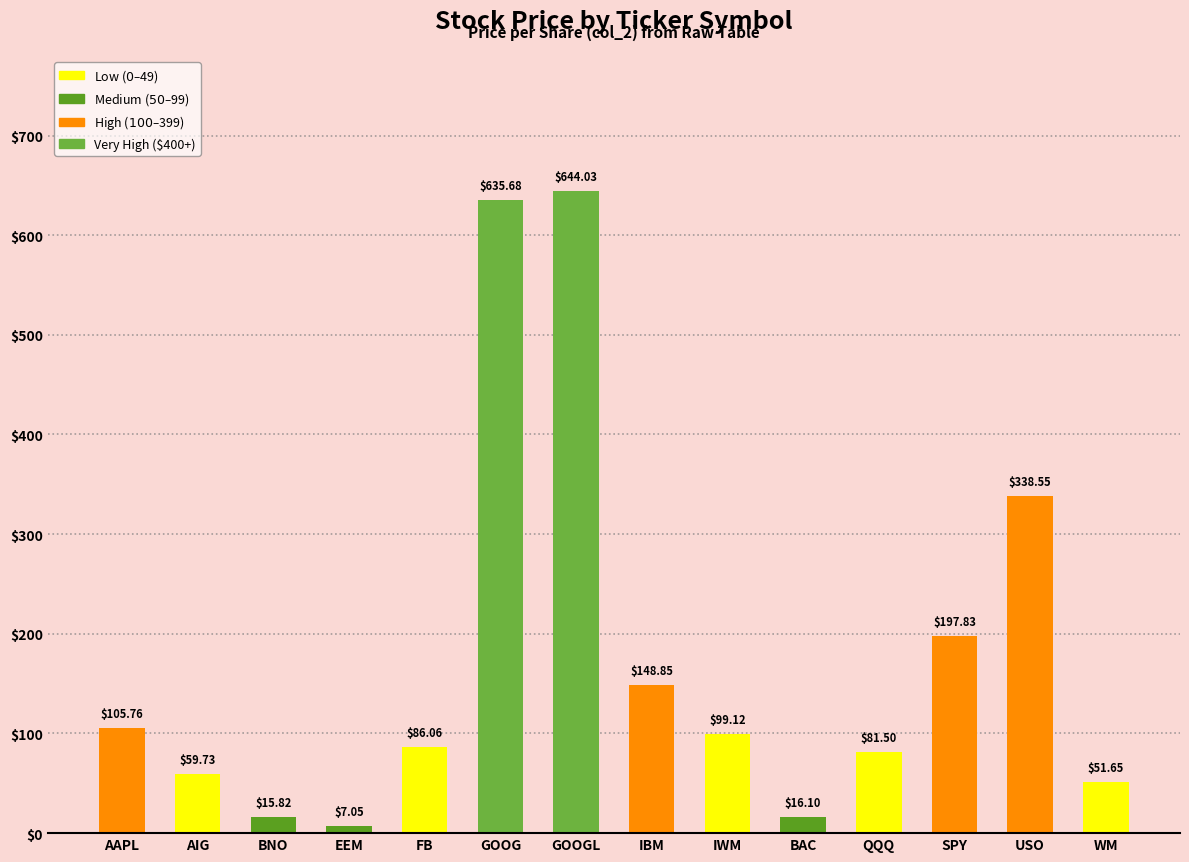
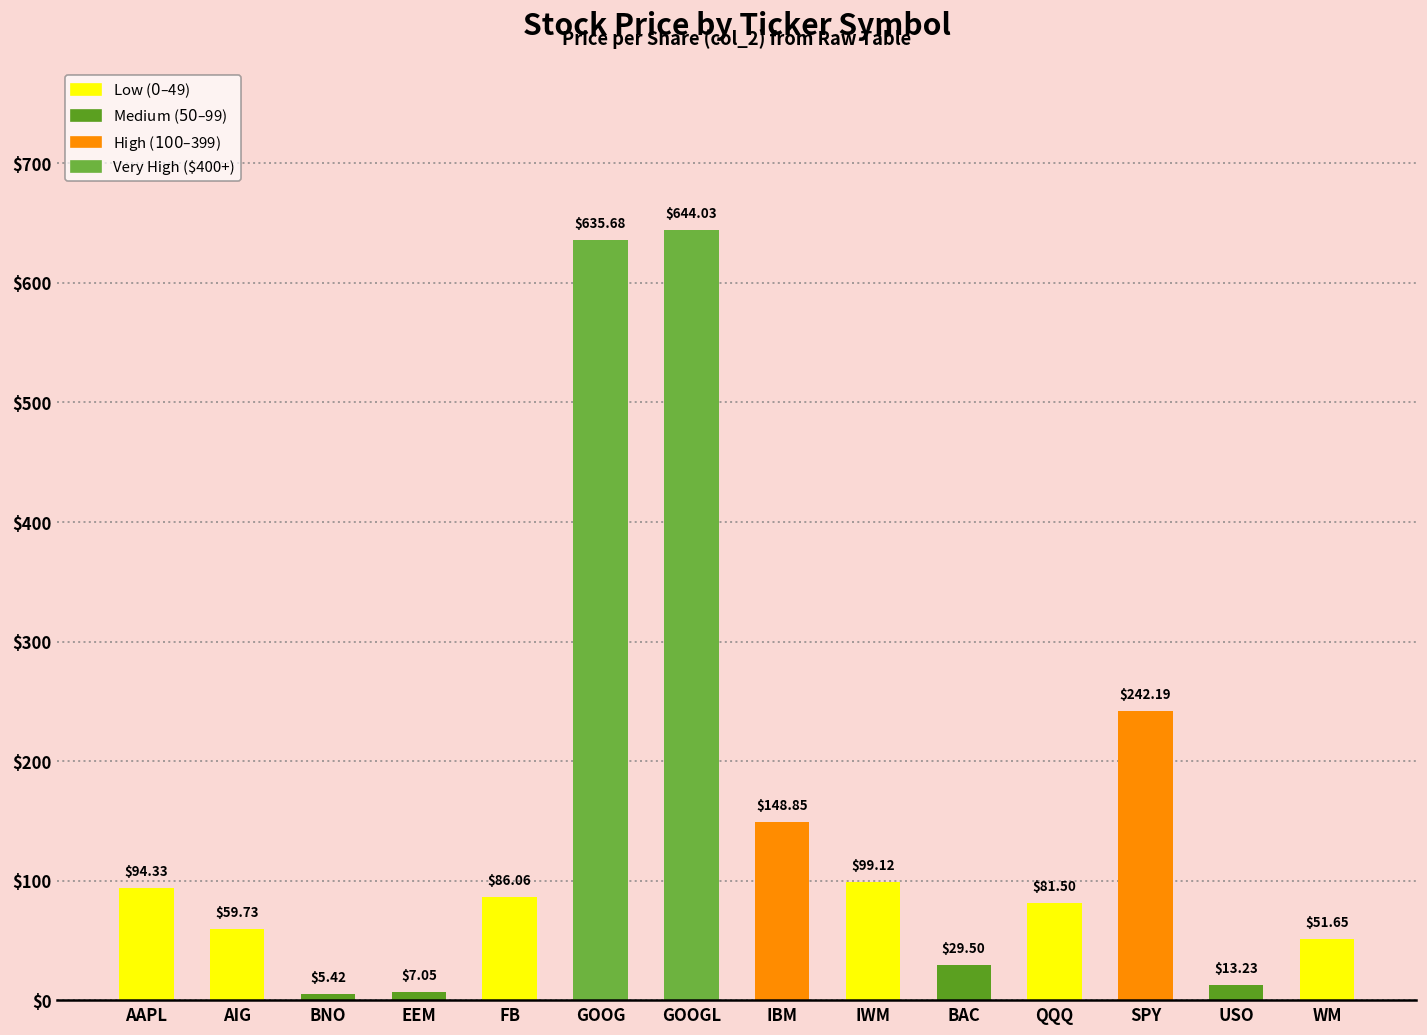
AAPL: $105.76 -> $94.33
BNO: $15.82 -> $5.42
BAC: $16.10 -> $29.50
SPY: $197.83 -> $242.19
USO: $338.55 -> $13.23
